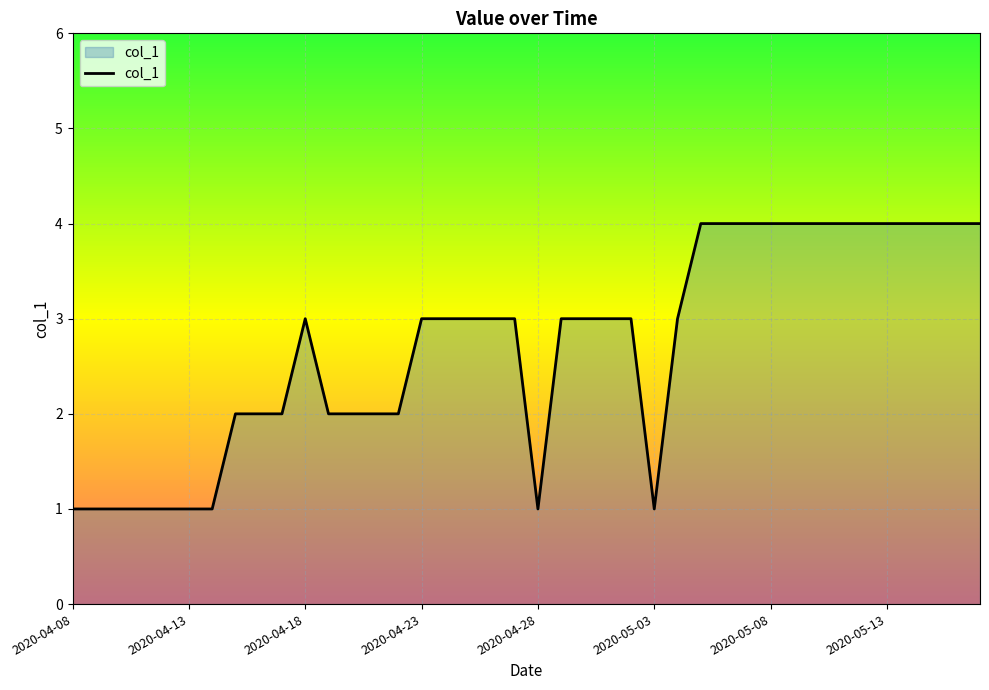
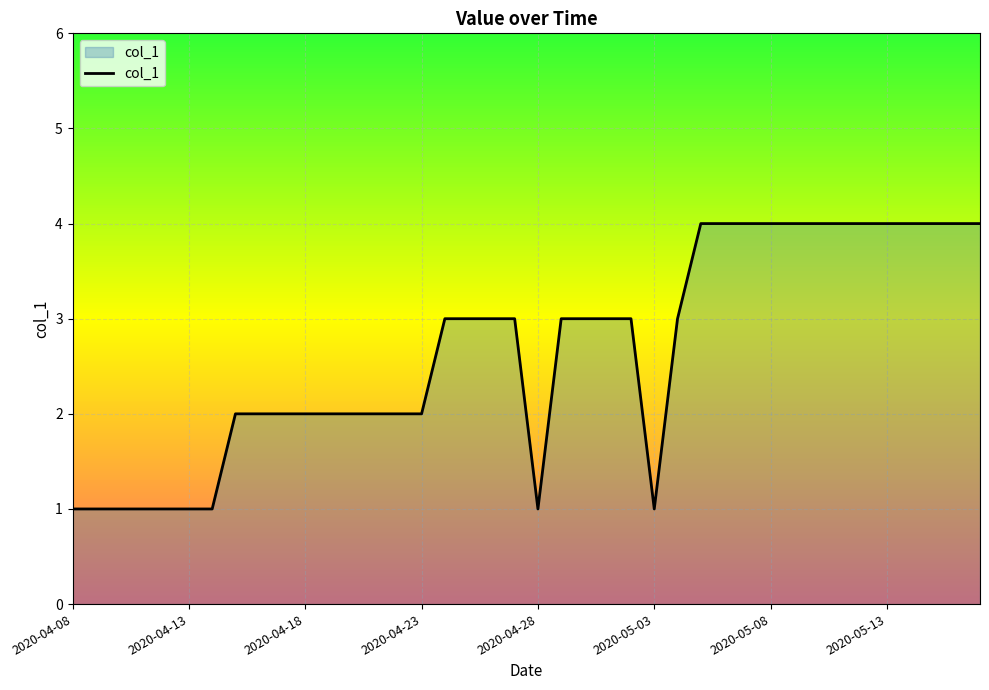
2020-04-18: 3 -> 2
2020-04-23: 3 -> 2
